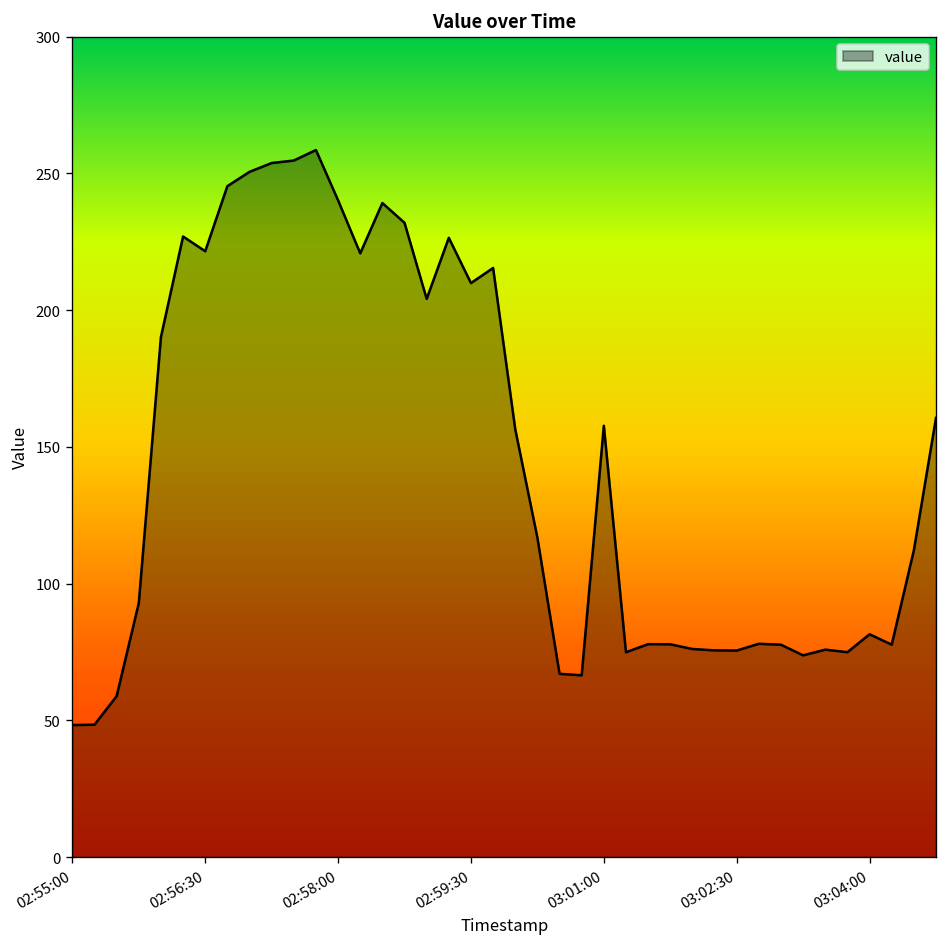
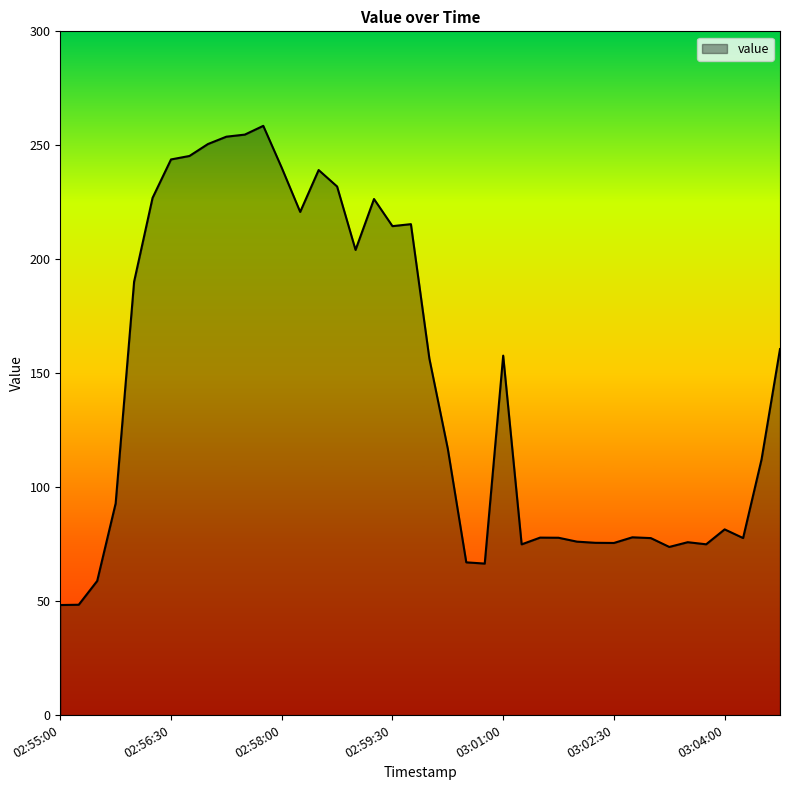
02:56:30: 222 -> 244
02:59:30: 210 -> 215
